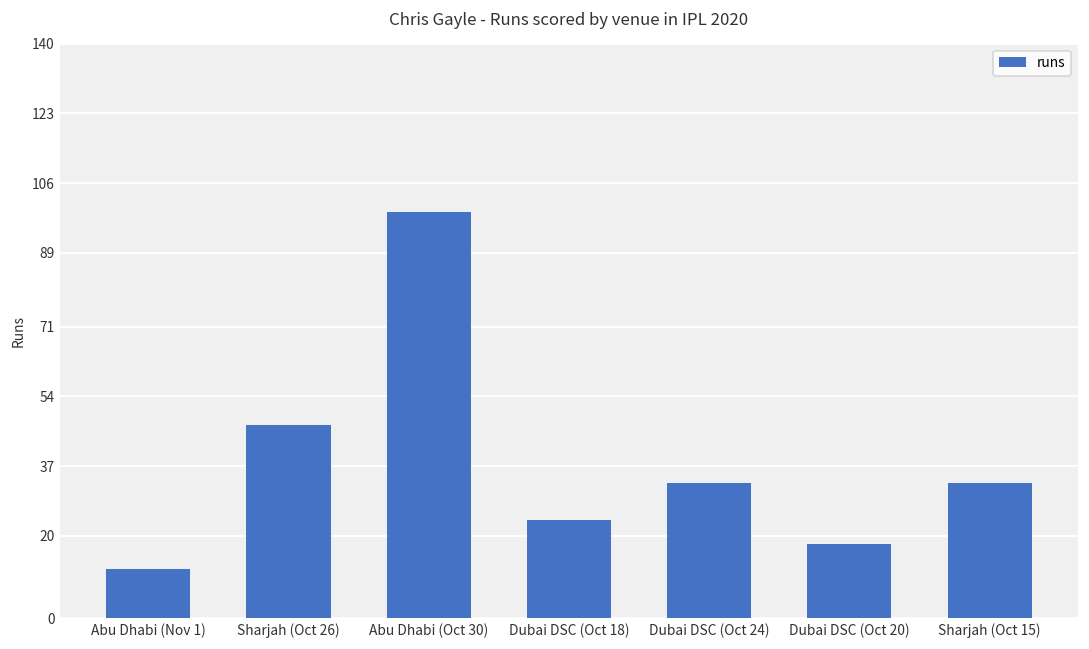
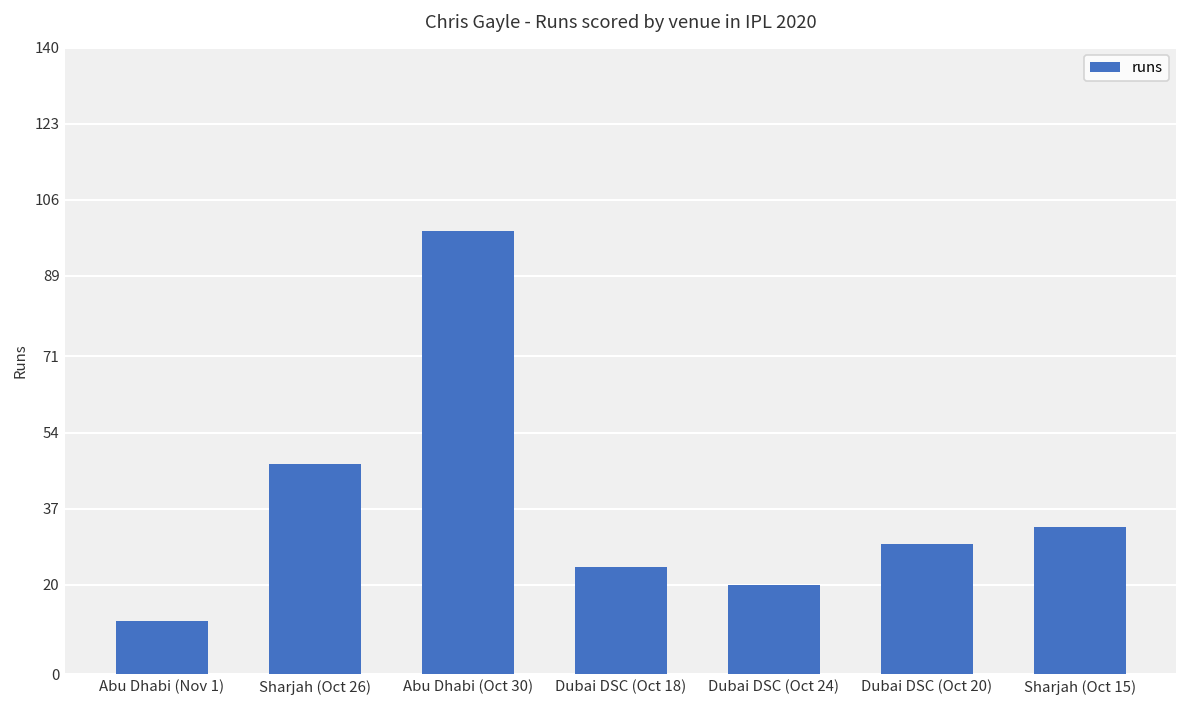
Dubai DSC (Oct 24): 33 -> 20
Dubai DSC (Oct 20): 18 -> 29
